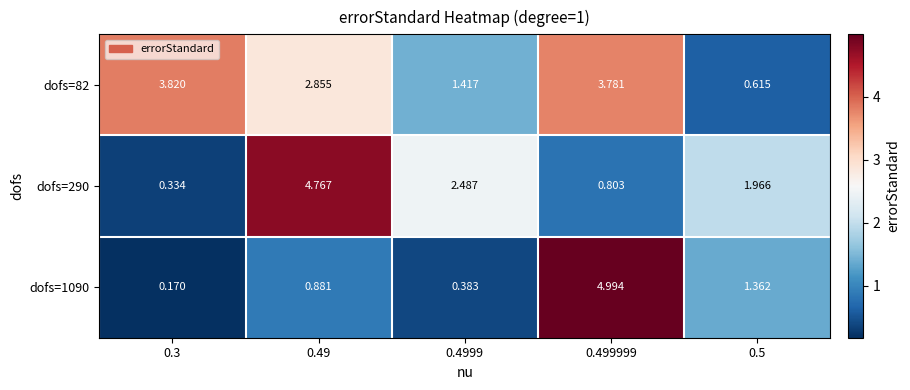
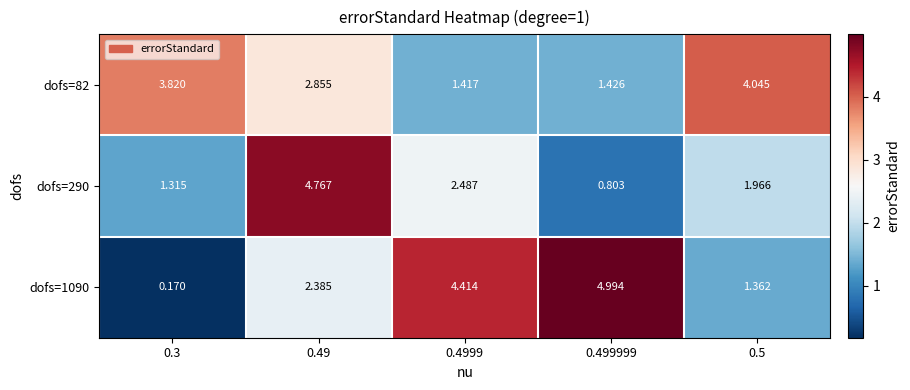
dofs=82, 0.499999: 3.781 -> 1.426
dofs=82, 0.5: 0.615 -> 4.045
dofs=290, 0.3: 0.334 -> 1.315
dofs=1090, 0.49: 0.881 -> 2.385
dofs=1090, 0.4999: 0.383 -> 4.414
